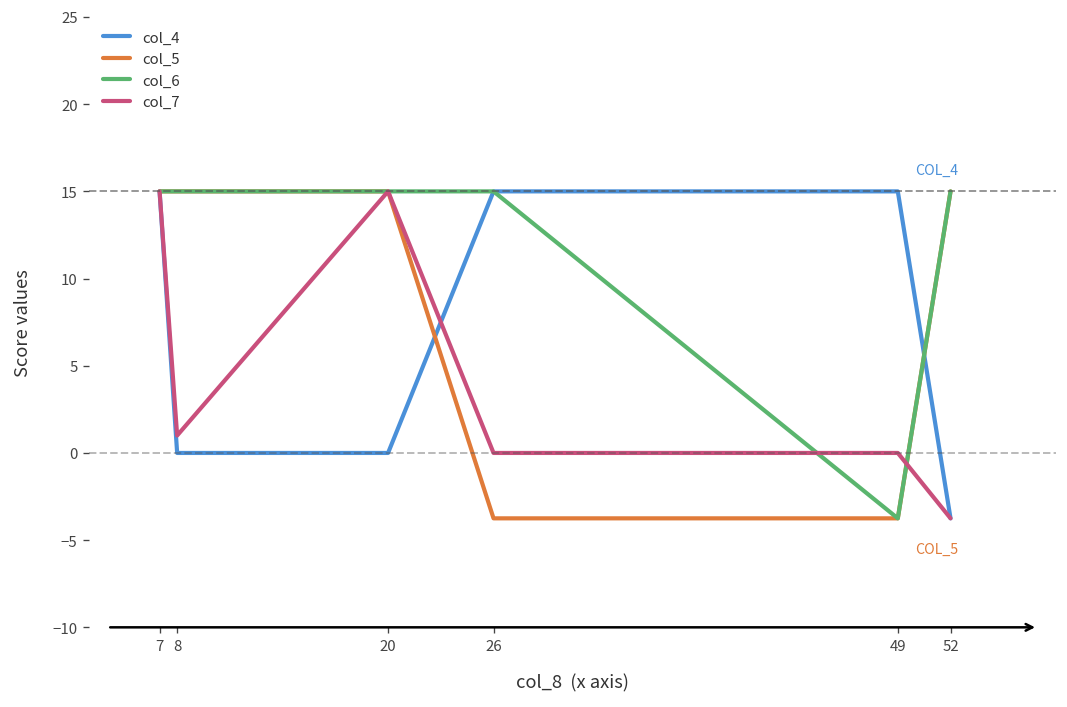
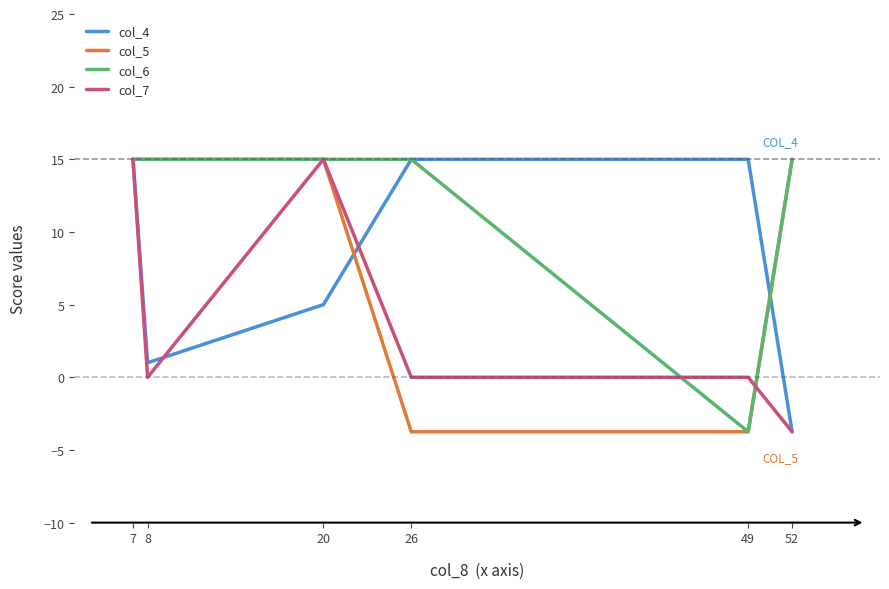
col_4, 8: 0 -> 1
col_7, 8: 1 -> 0
col_4, 20: 0 -> 5
